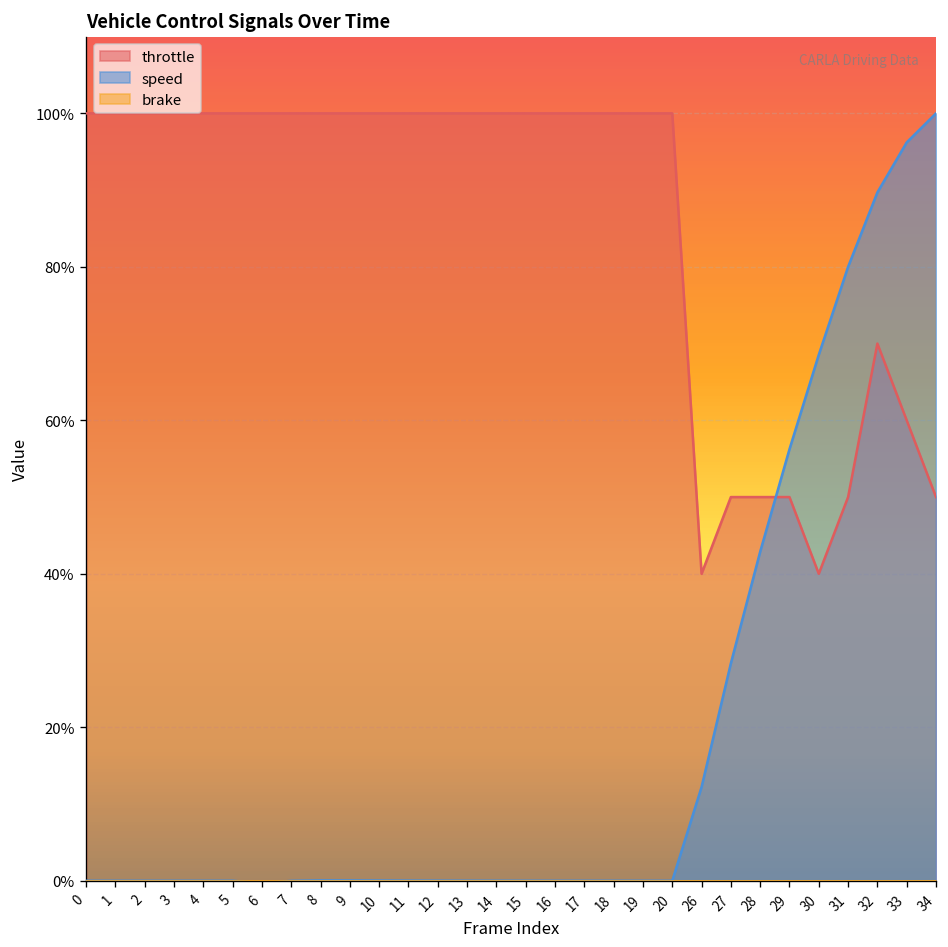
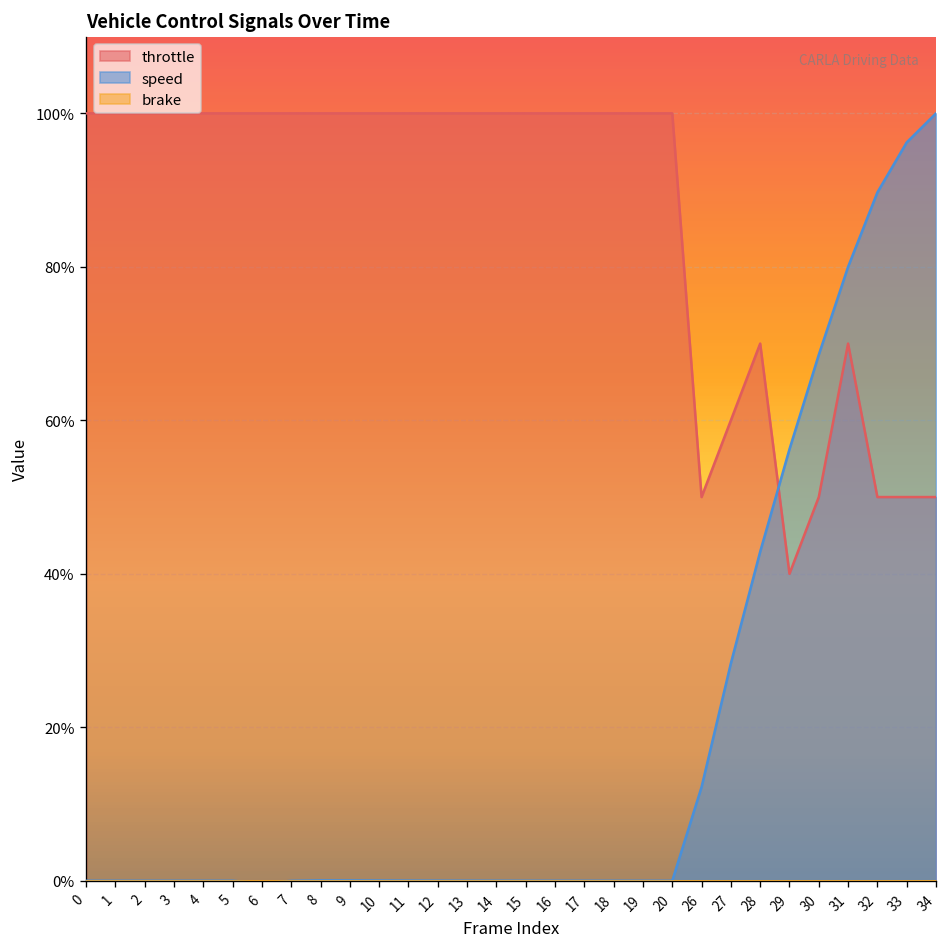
throttle, 26: 40% -> 50%
throttle, 27: 50% -> 60%
throttle, 28: 50% -> 70%
throttle, 29: 50% -> 40%
throttle, 30: 40% -> 50%
throttle, 31: 50% -> 70%
throttle, 32: 70% -> 50%
throttle, 33: 60% -> 50%
